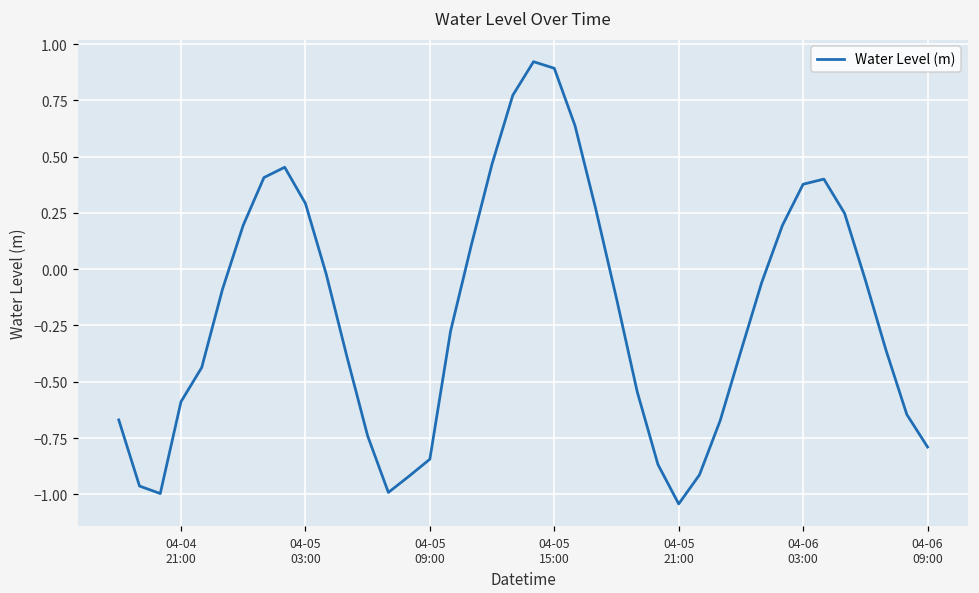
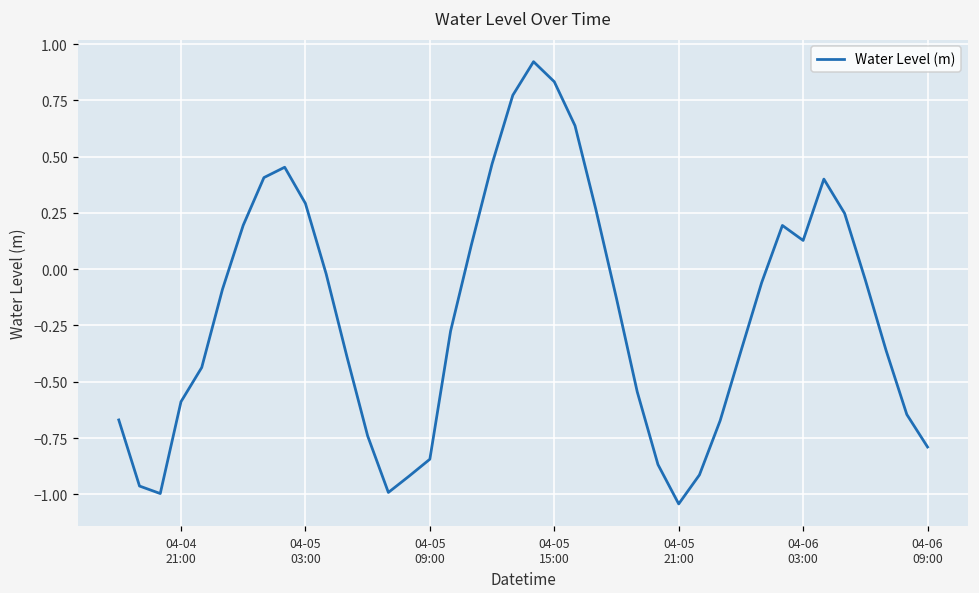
04-05 15:00: 0.89 -> 0.83
04-06 03:00: 0.38 -> 0.13
